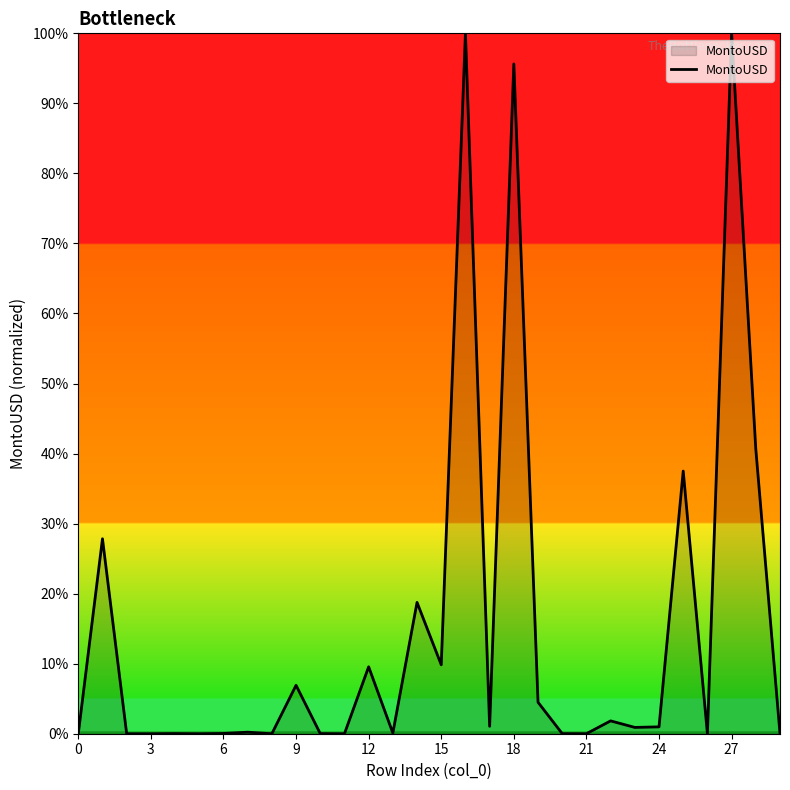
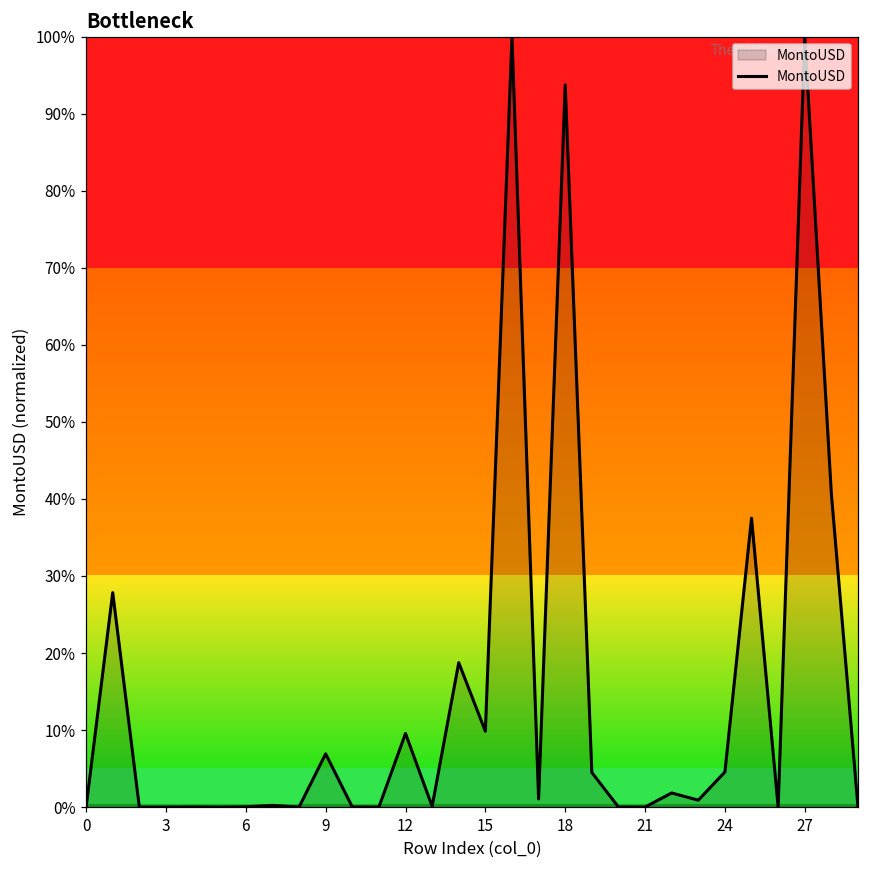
18: 96% -> 94%
24: 1% -> 5%
